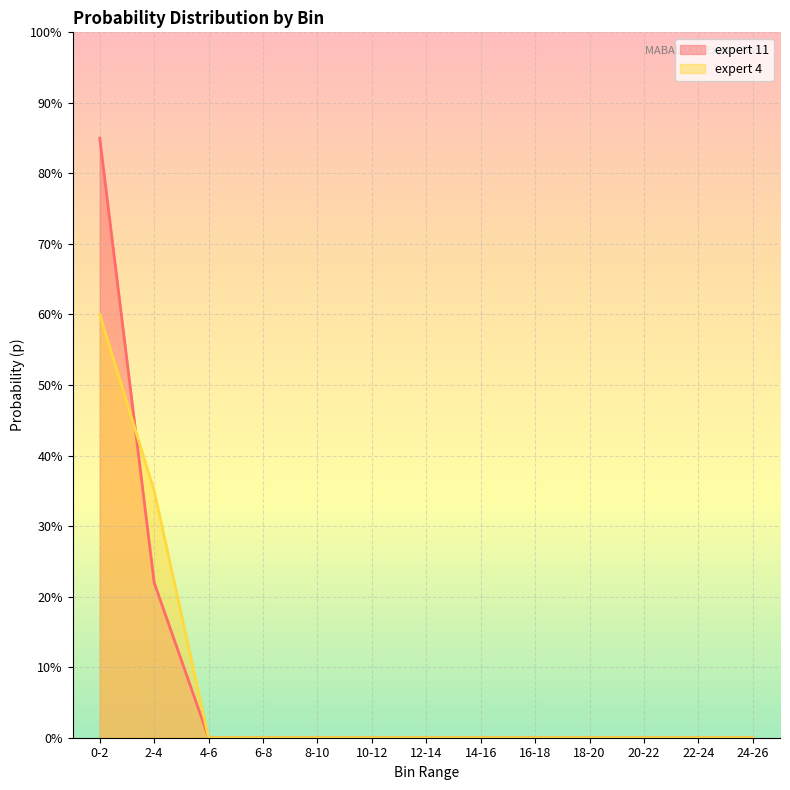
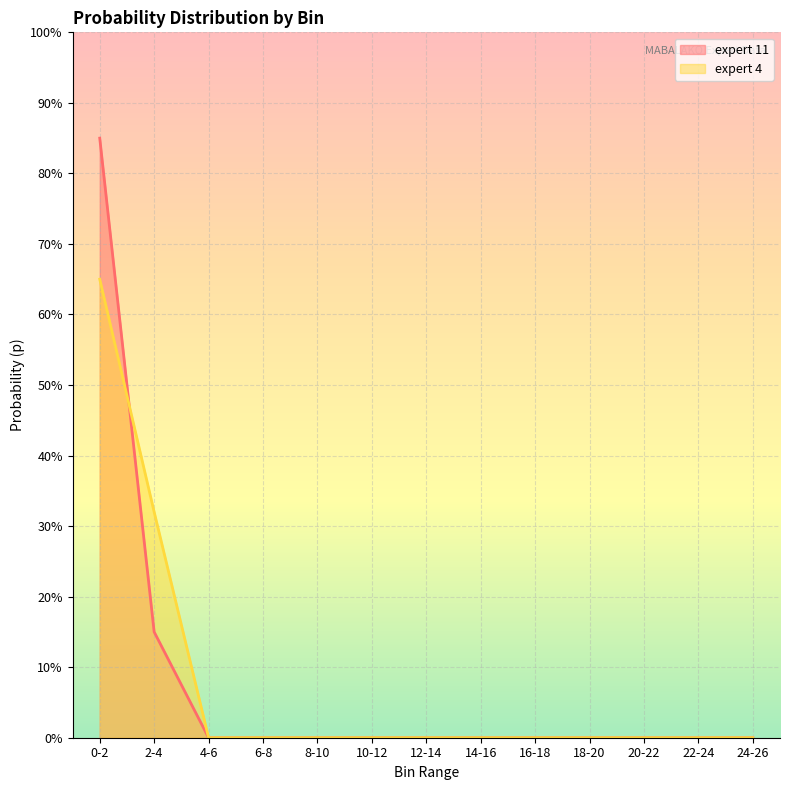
expert 4, 0-2: 60% -> 65%
expert 11, 2-4: 22% -> 15%
expert 4, 2-4: 35% -> 32%
